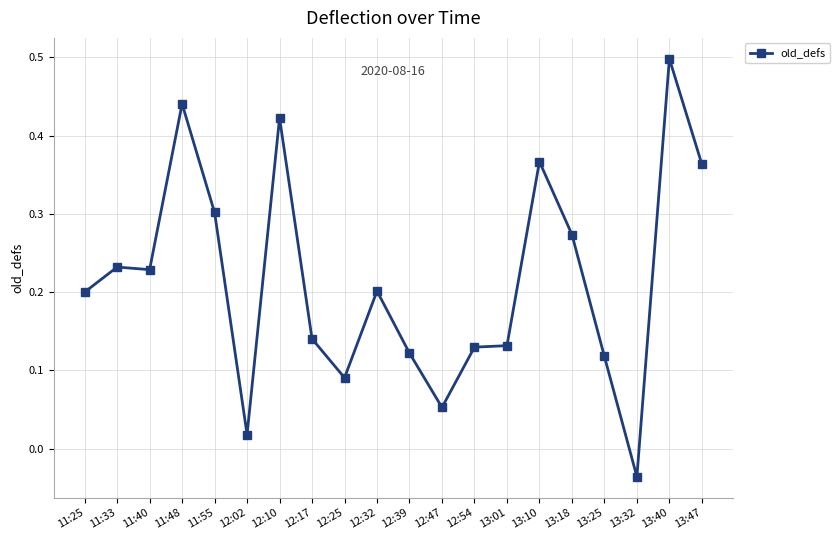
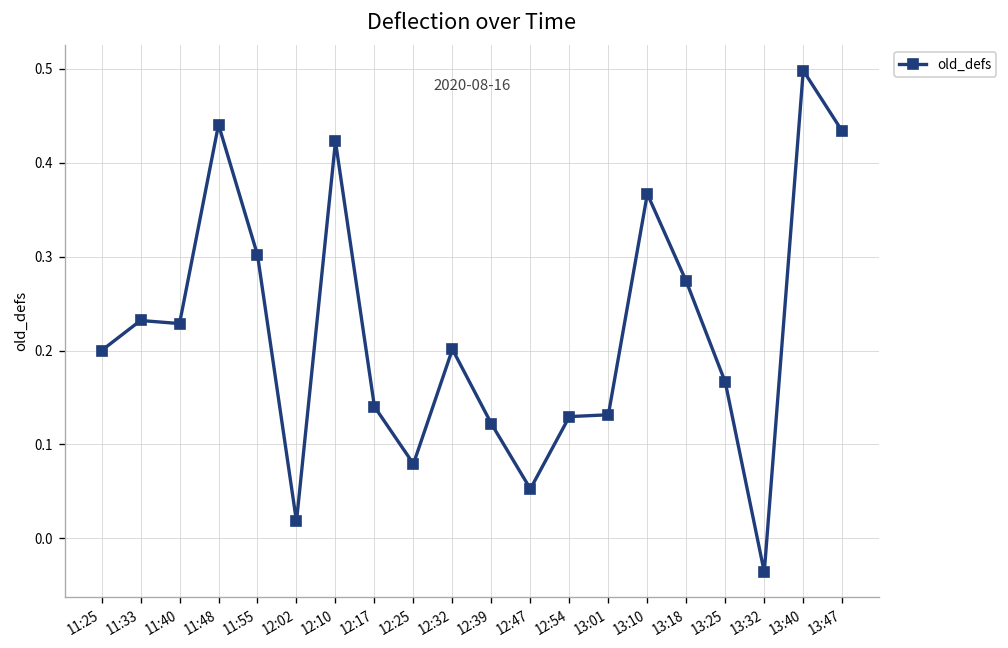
12:25: 0.09 -> 0.08
13:25: 0.12 -> 0.17
13:47: 0.36 -> 0.43
